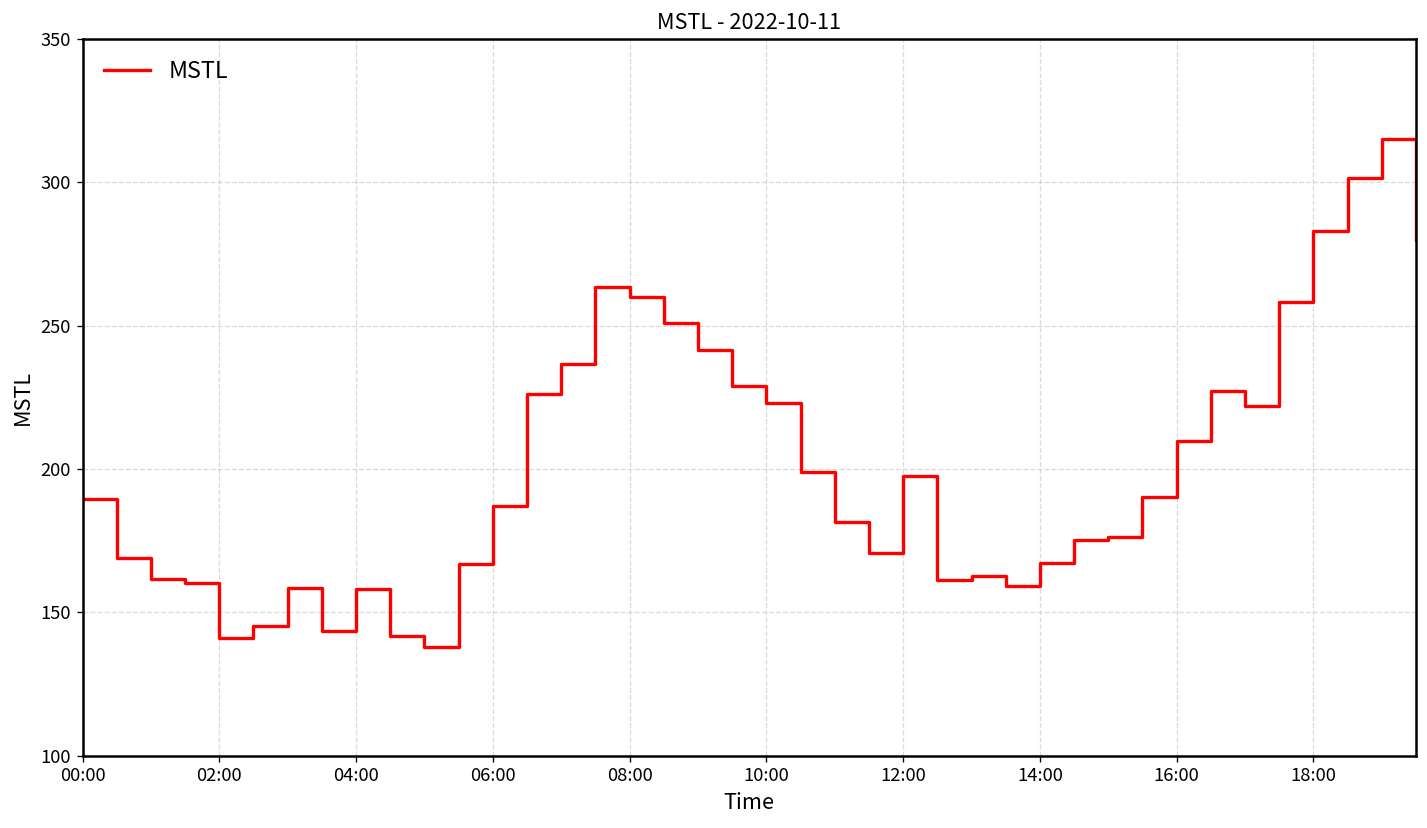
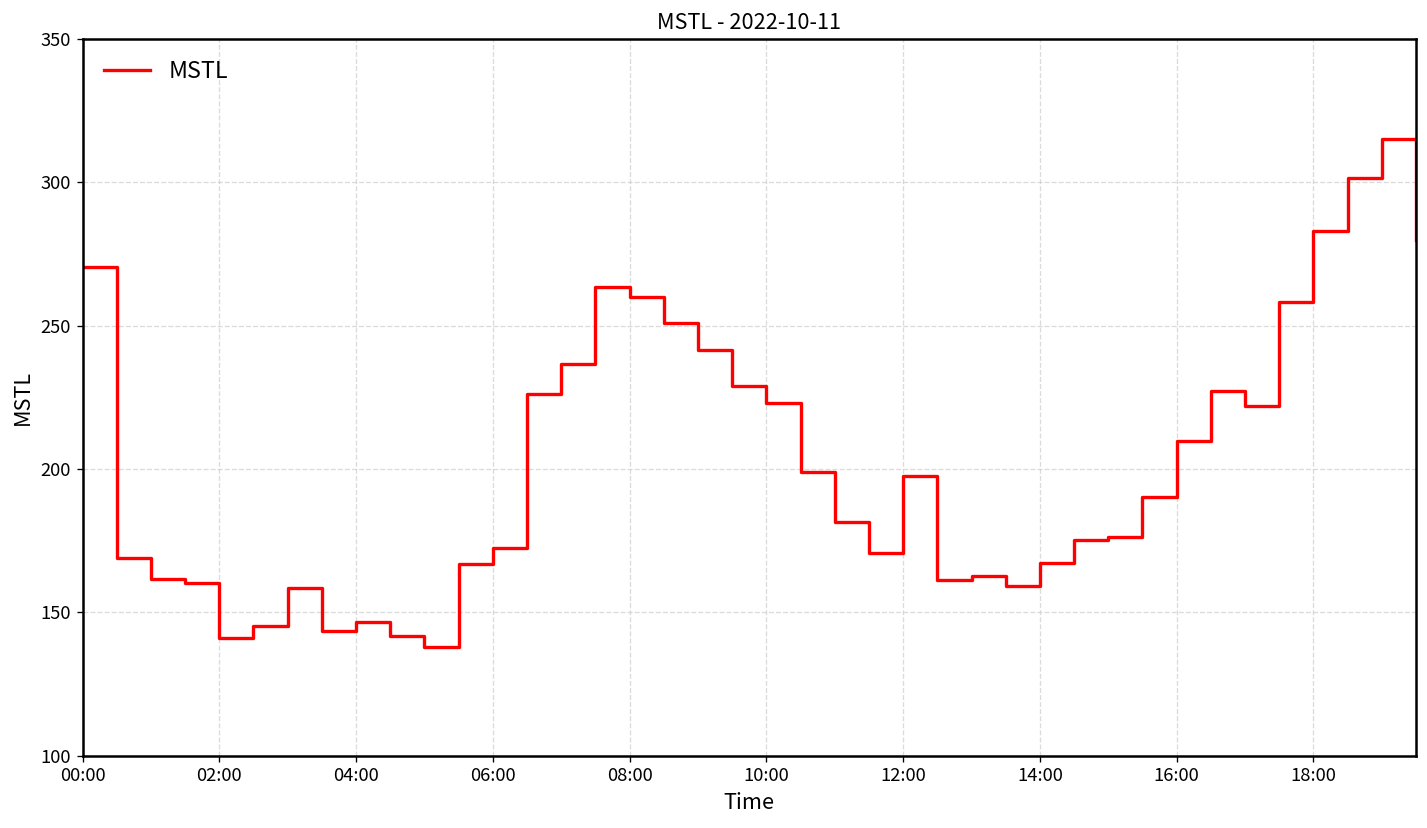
00:00: 189 -> 270
04:00: 158 -> 147
06:00: 187 -> 172
